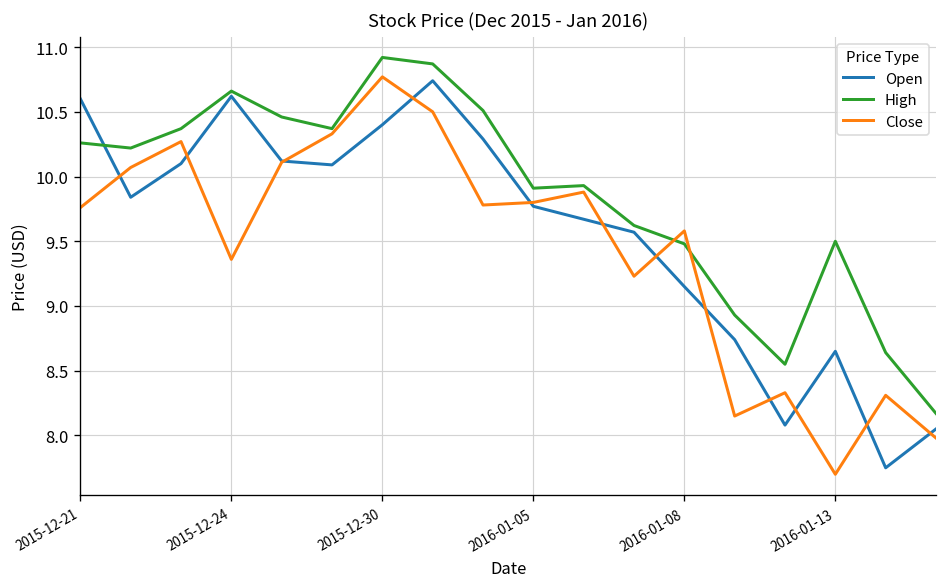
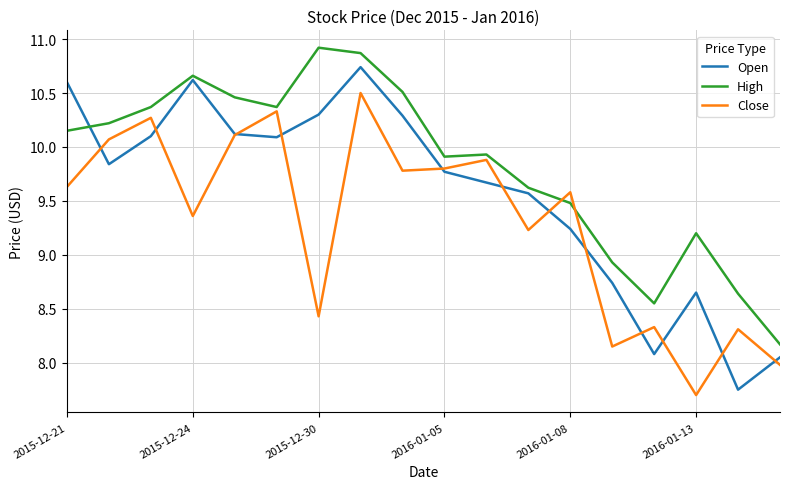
High, 2015-12-21: 10.26 -> 10.15
Close, 2015-12-21: 9.76 -> 9.63
Open, 2015-12-30: 10.4 -> 10.3
Close, 2015-12-30: 10.77 -> 8.43
Open, 2016-01-08: 9.15 -> 9.24
High, 2016-01-13: 9.5 -> 9.2
